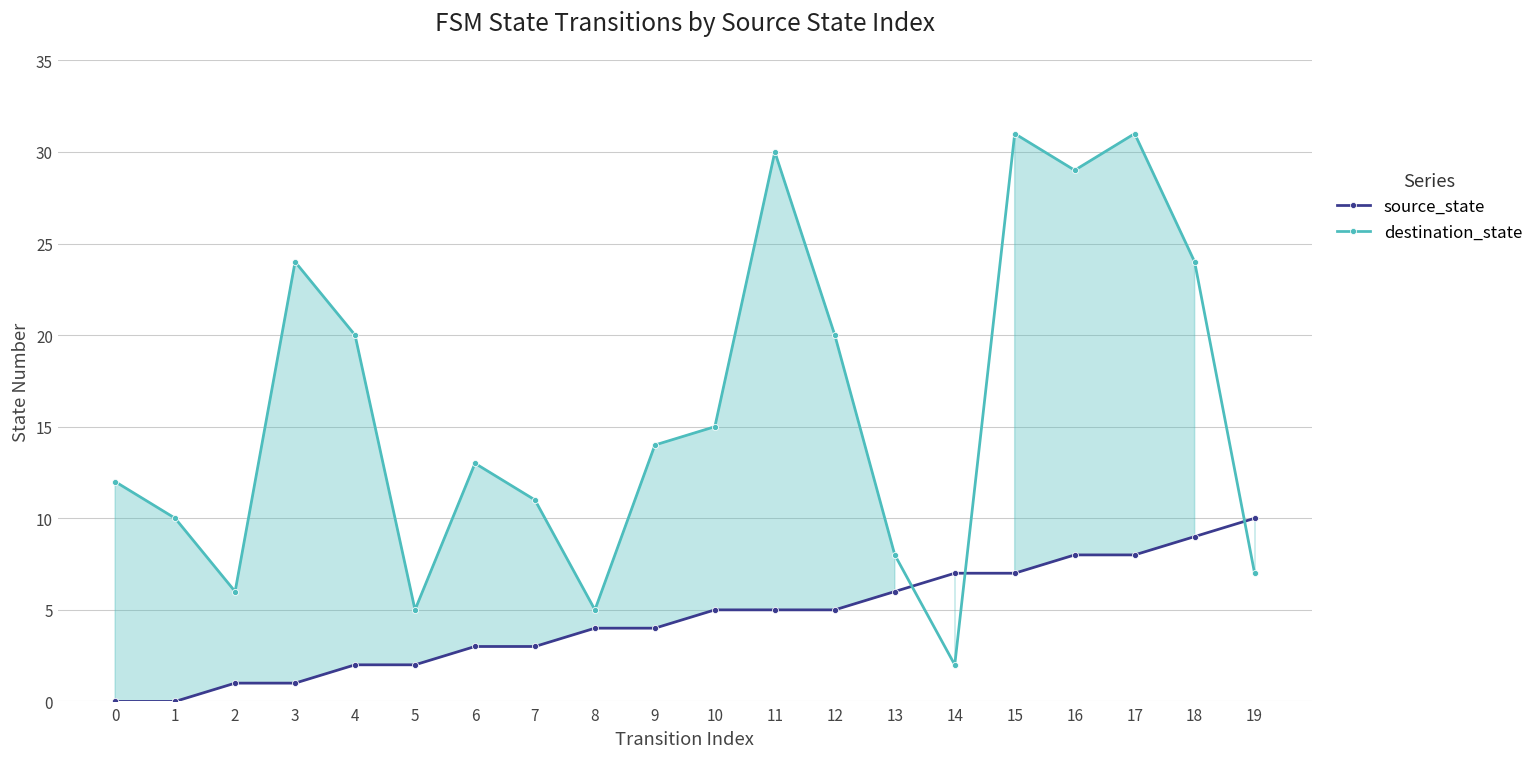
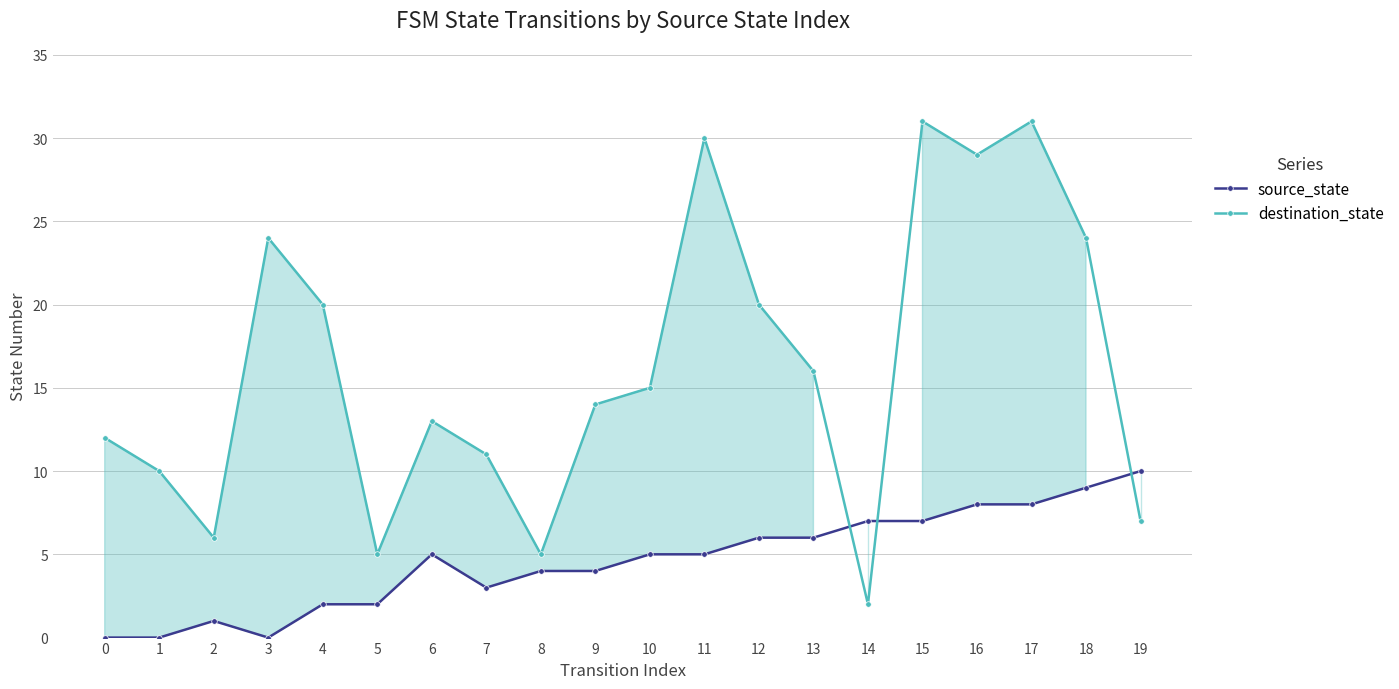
source_state, 3: 1 -> 0
source_state, 6: 3 -> 5
source_state, 12: 5 -> 6
destination_state, 13: 8 -> 16
